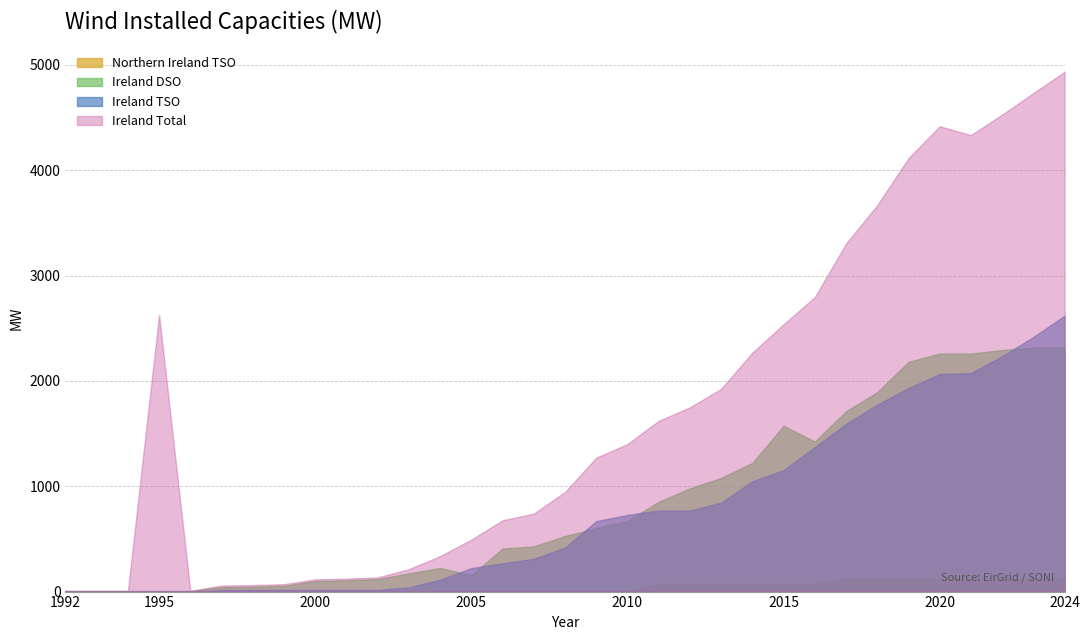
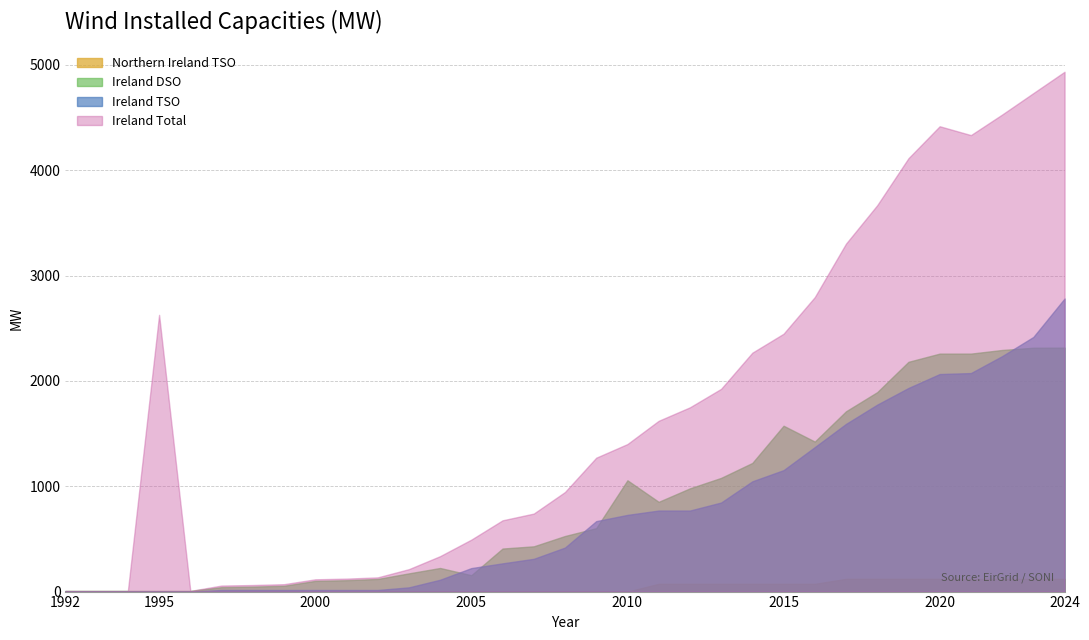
Ireland DSO, 2010: 670 -> 1060
Ireland Total, 2015: 2540 -> 2450
Ireland TSO, 2024: 2620 -> 2780
